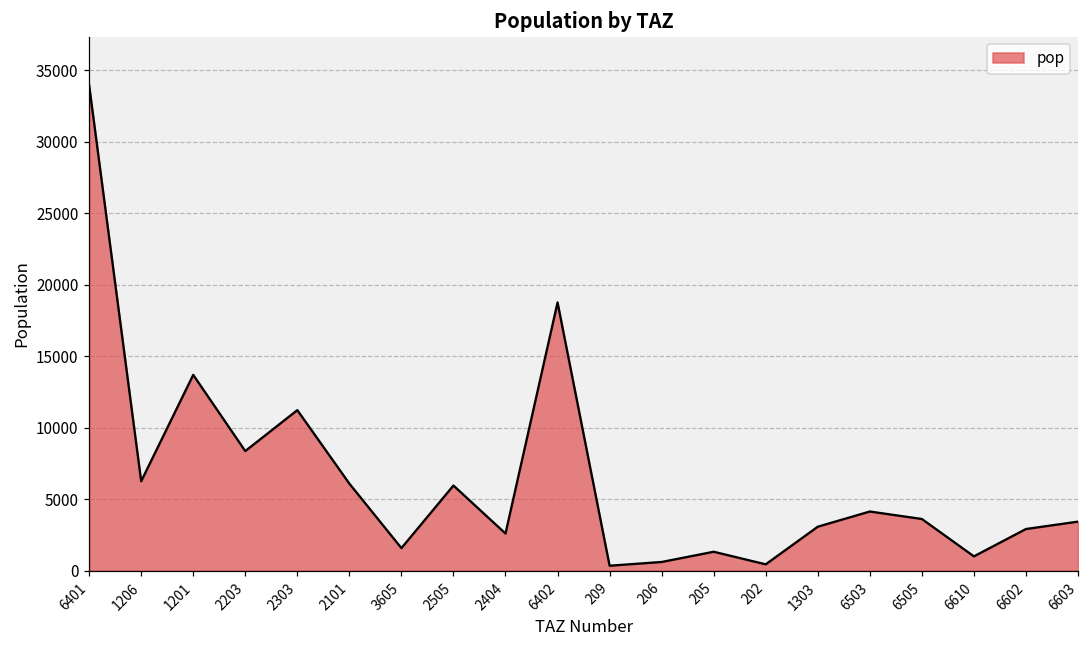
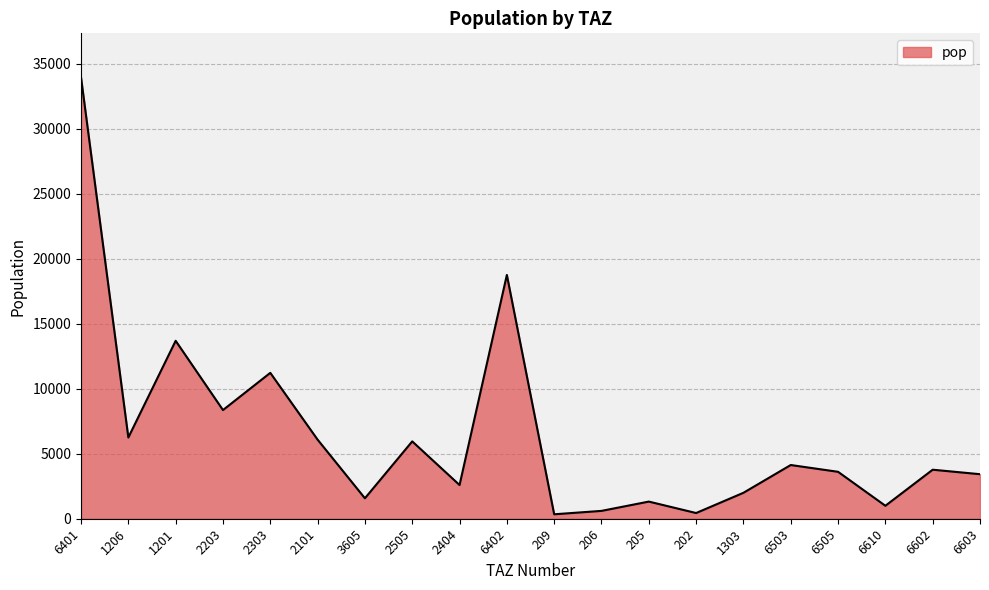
1303: 3100 -> 2000
6602: 2900 -> 3800
